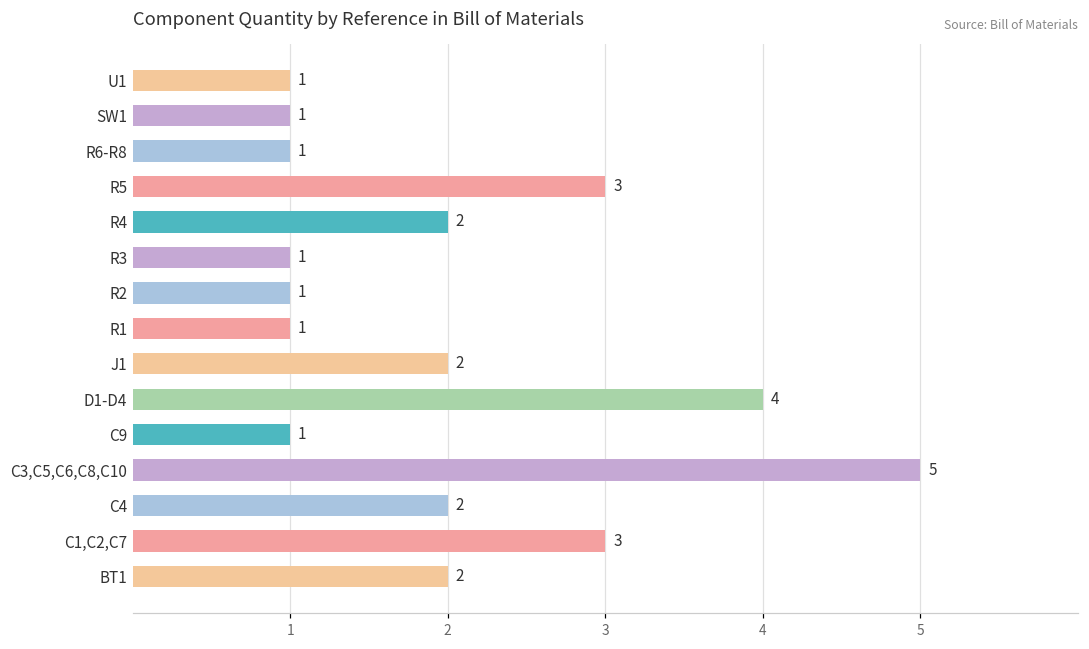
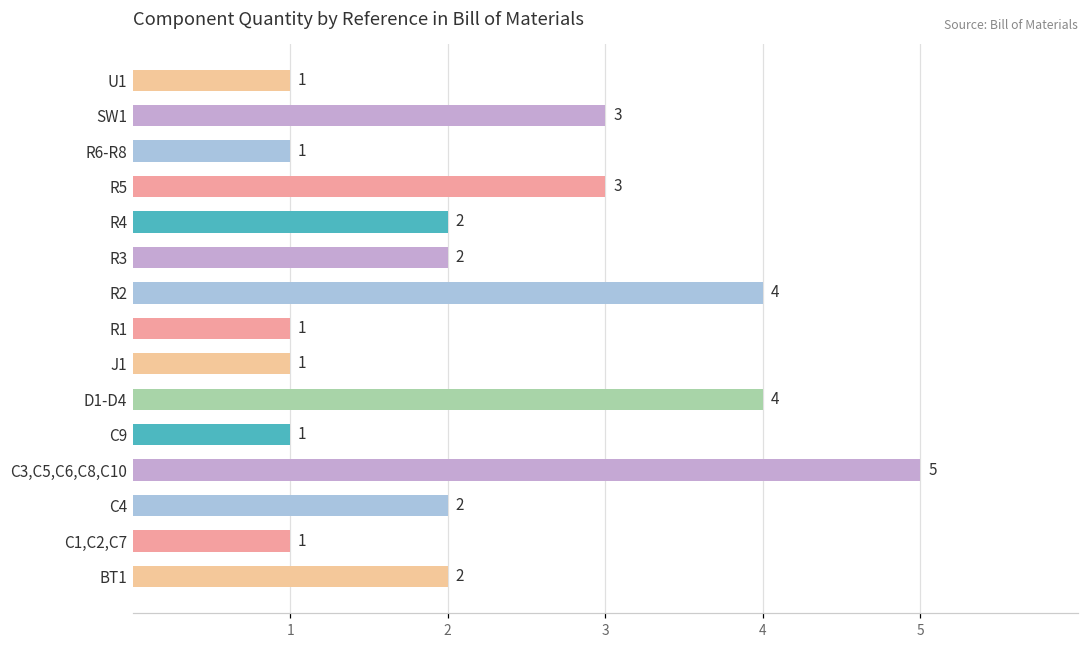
SW1: 1 -> 3
R3: 1 -> 2
R2: 1 -> 4
J1: 2 -> 1
C1,C2,C7: 3 -> 1
